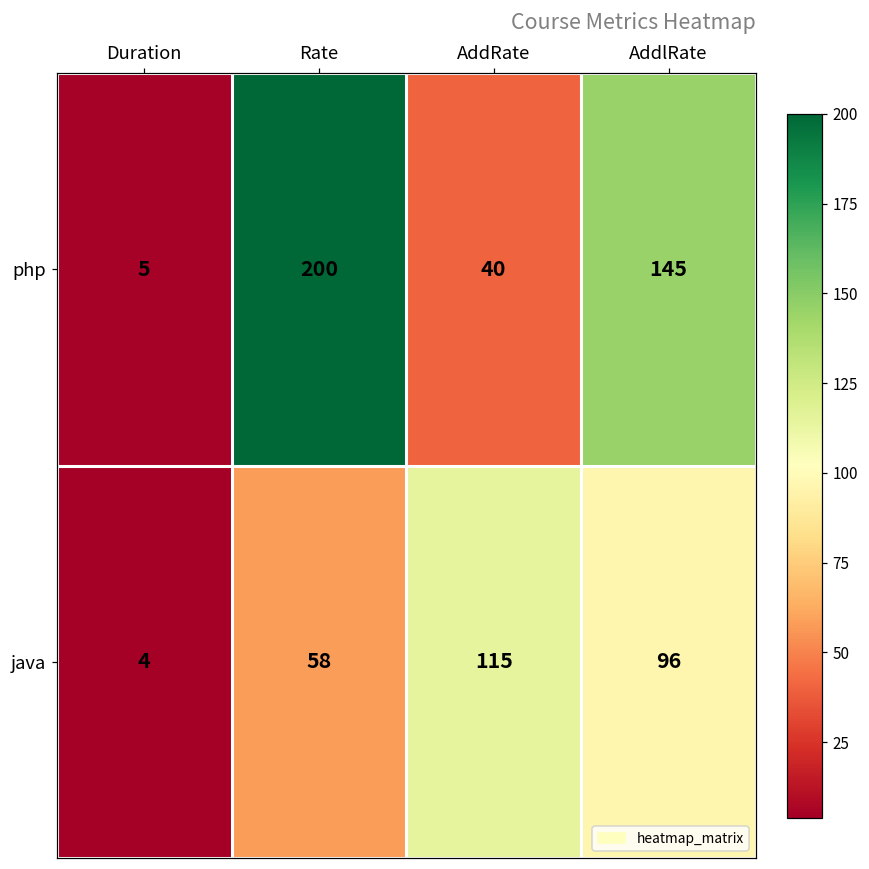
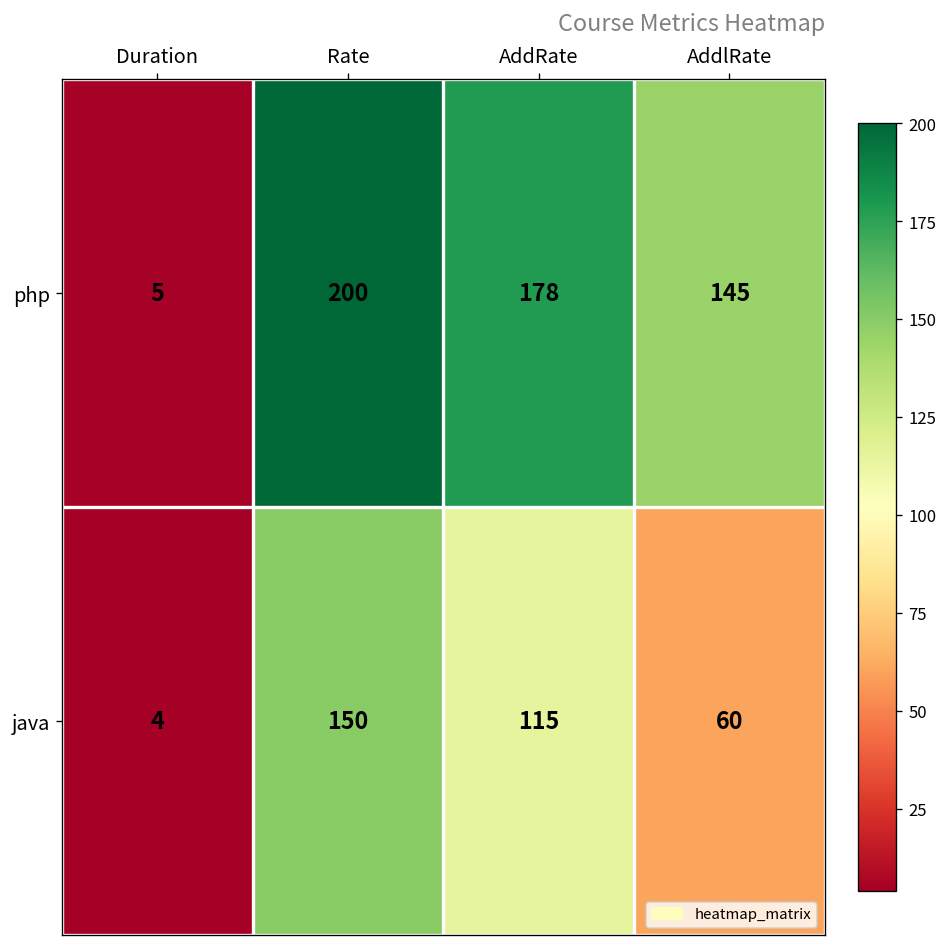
php, AddRate: 40 -> 178
java, Rate: 58 -> 150
java, AddlRate: 96 -> 60
